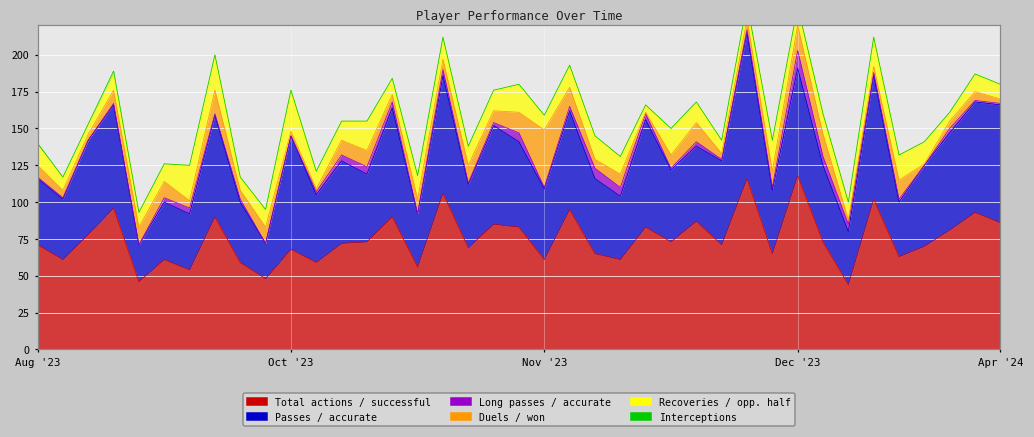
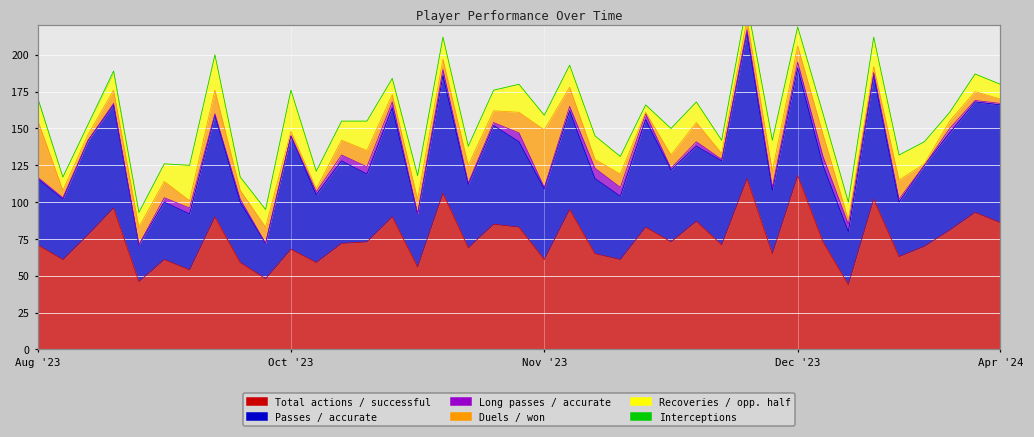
Duels / won, Aug '23: 8 -> 39
Long passes / accurate, Dec '23: 12 -> 4
Duels / won, Dec '23: 17 -> 11
